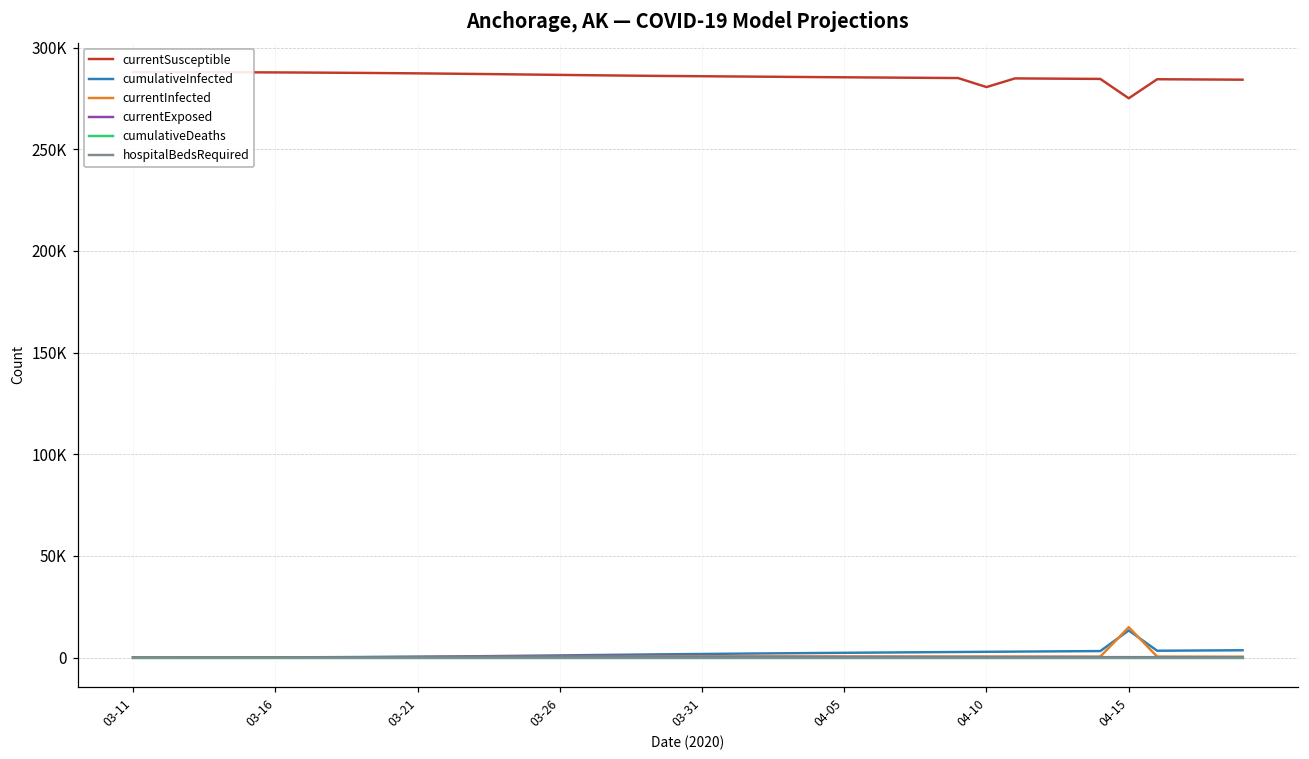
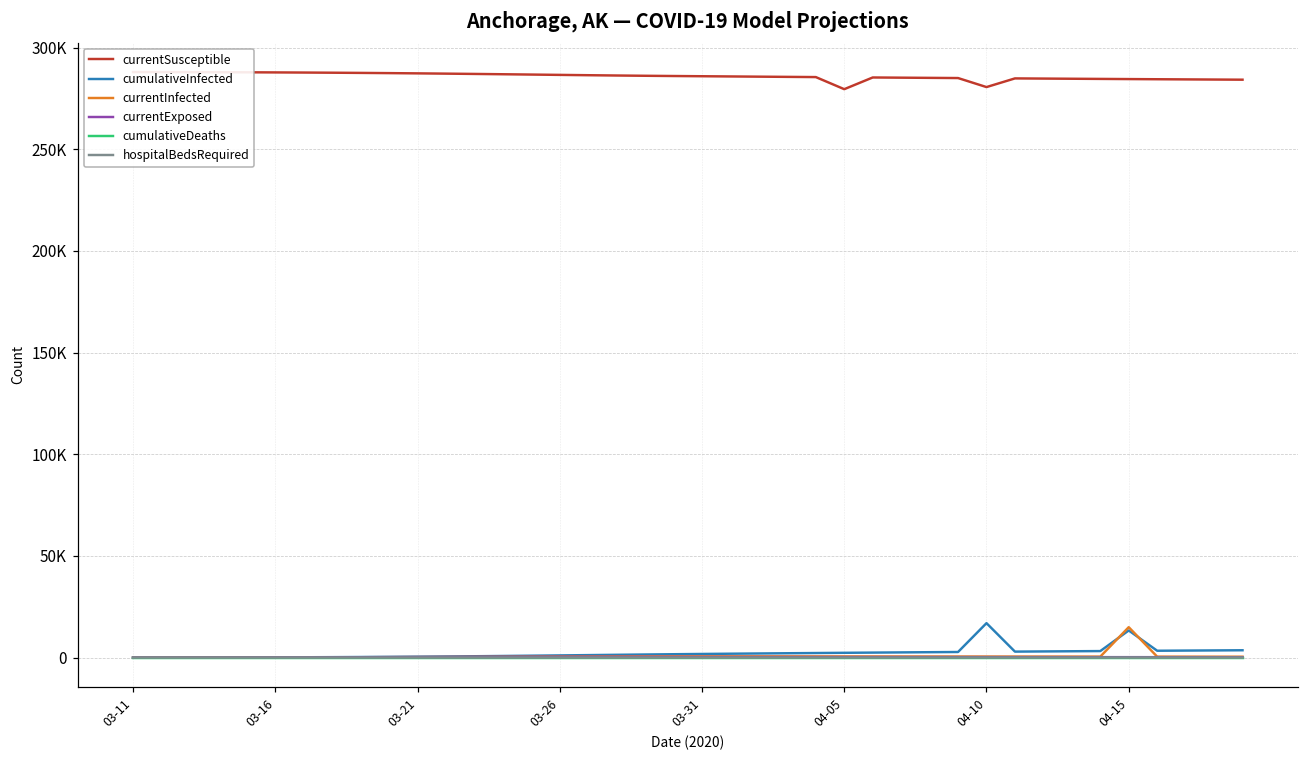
currentSusceptible, 04-05: 285000 -> 280000
cumulativeInfected, 04-10: 3000 -> 17000
currentSusceptible, 04-15: 275000 -> 284000
